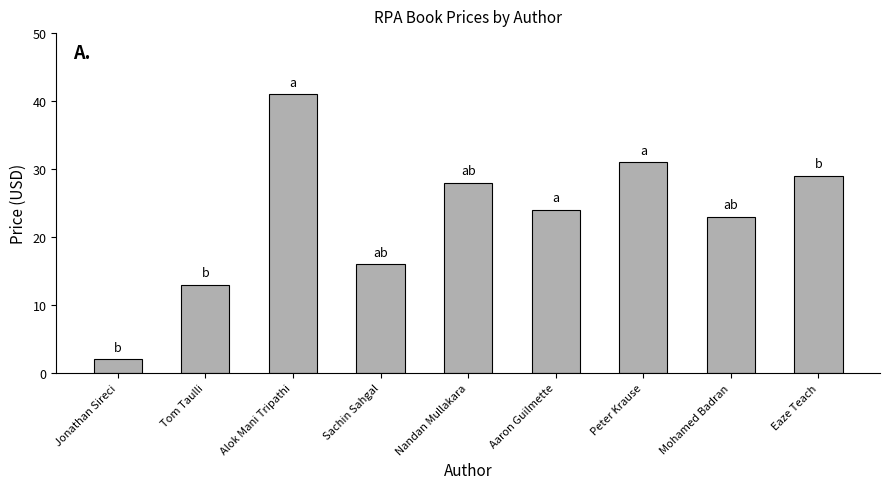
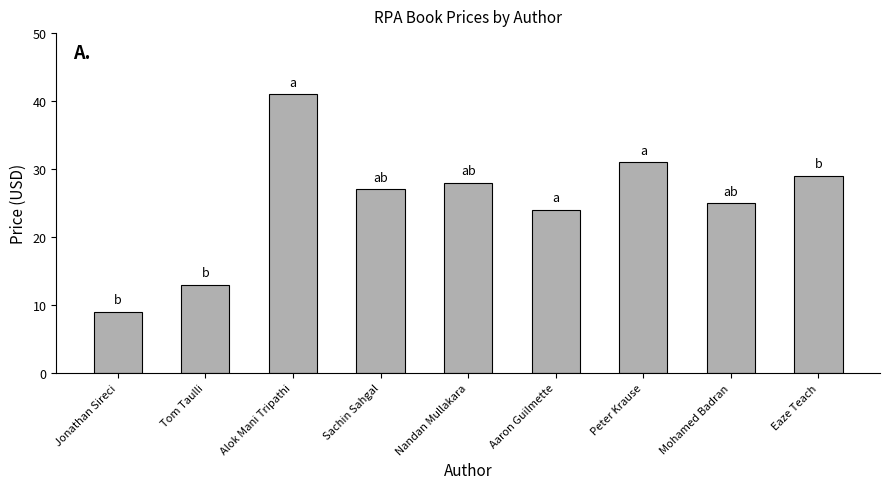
Jonathan Sireci: 2 -> 9
Sachin Sahgal: 16 -> 27
Mohamed Badran: 23 -> 25
